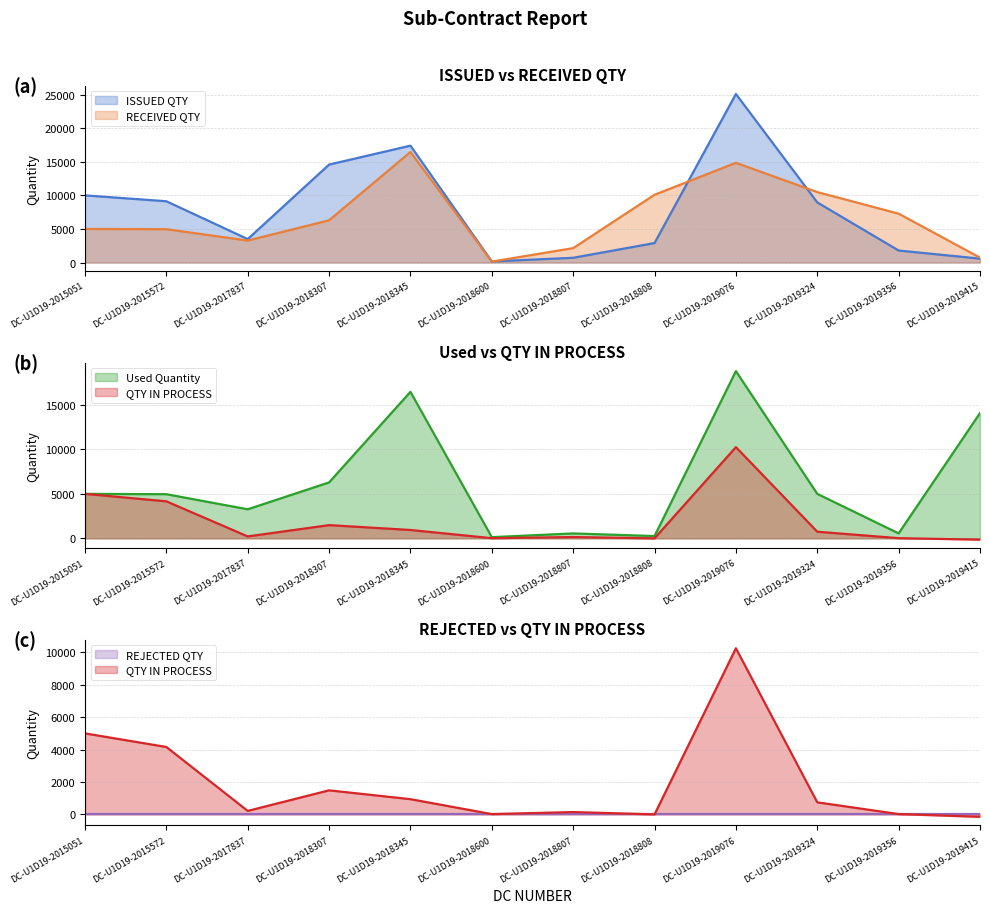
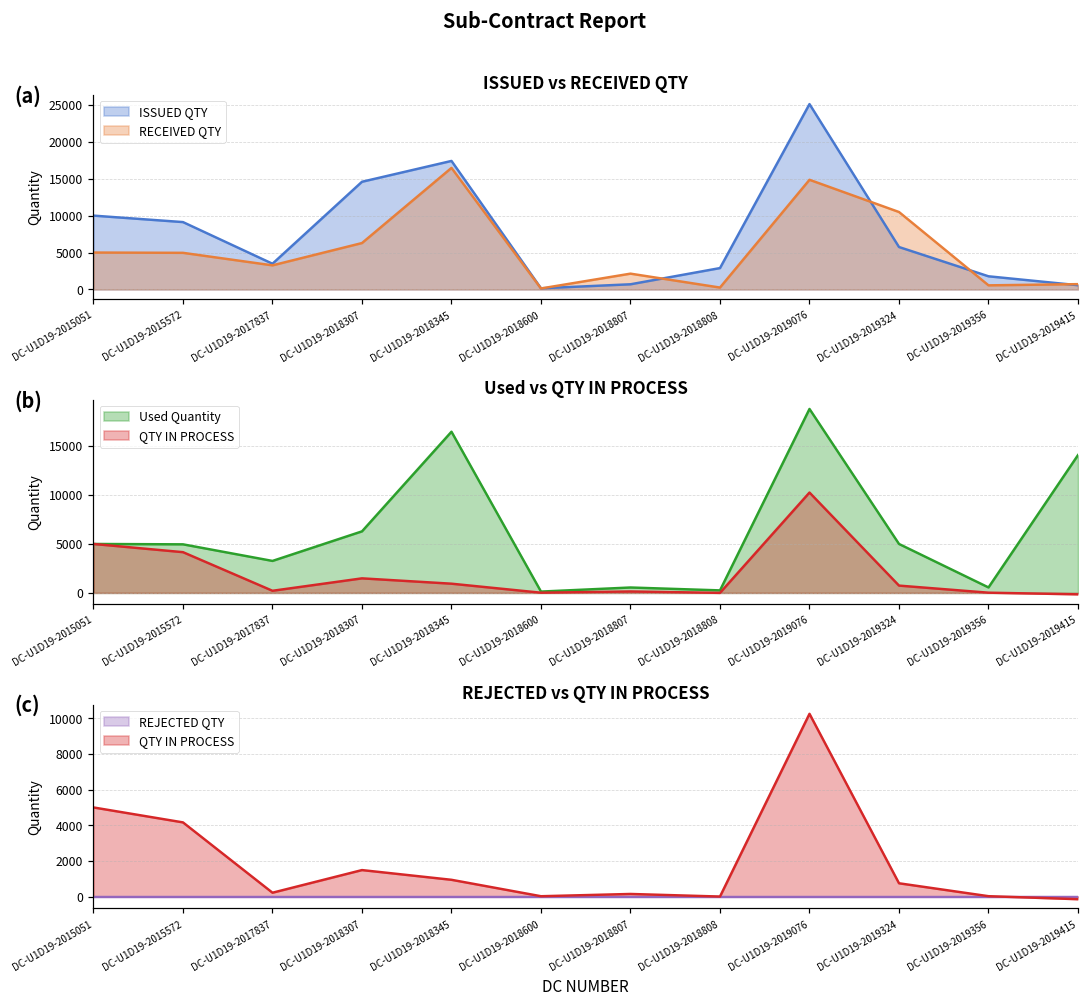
ISSUED vs RECEIVED QTY, RECEIVED QTY, DC-U1D19-2018808: 10000 -> 0
ISSUED vs RECEIVED QTY, ISSUED QTY, DC-U1D19-2019324: 9000 -> 6000
ISSUED vs RECEIVED QTY, RECEIVED QTY, DC-U1D19-2019356: 7000 -> 1000
